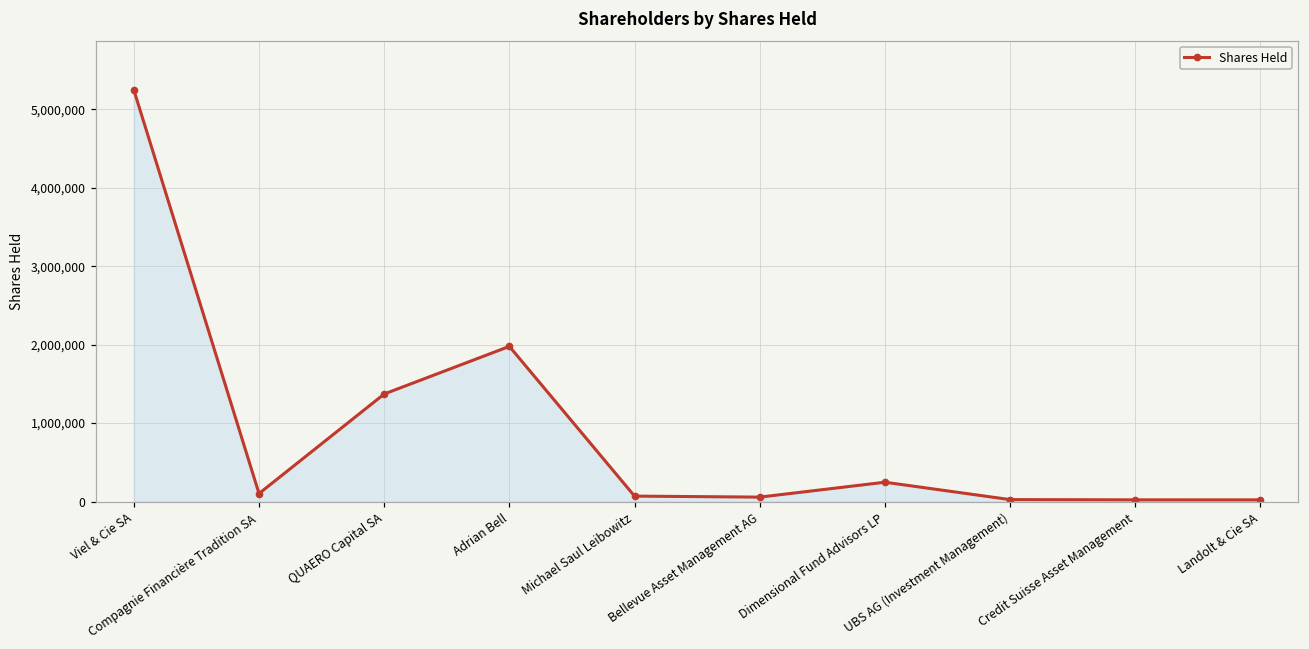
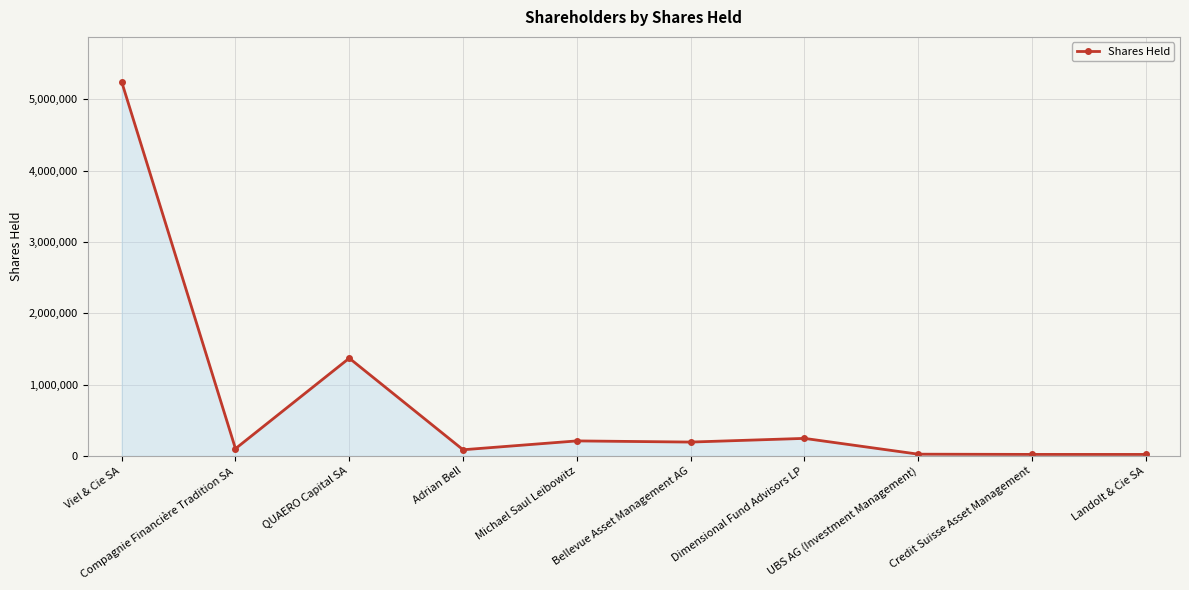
Adrian Bell: 2,000,000 -> 100,000
Michael Saul Leibowitz: 100,000 -> 200,000
Bellevue Asset Management AG: 100,000 -> 200,000
